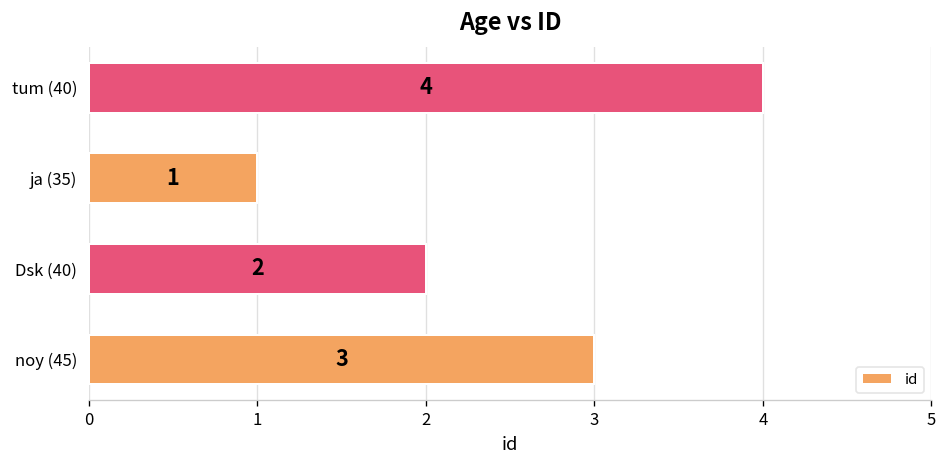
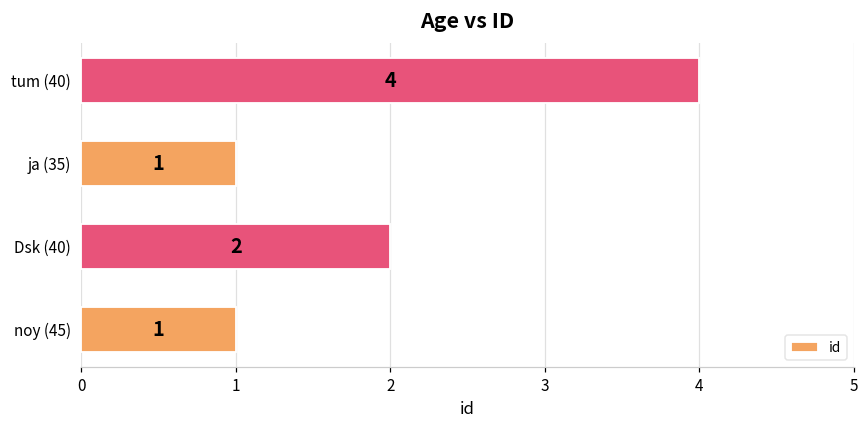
noy (45): 3 -> 1
